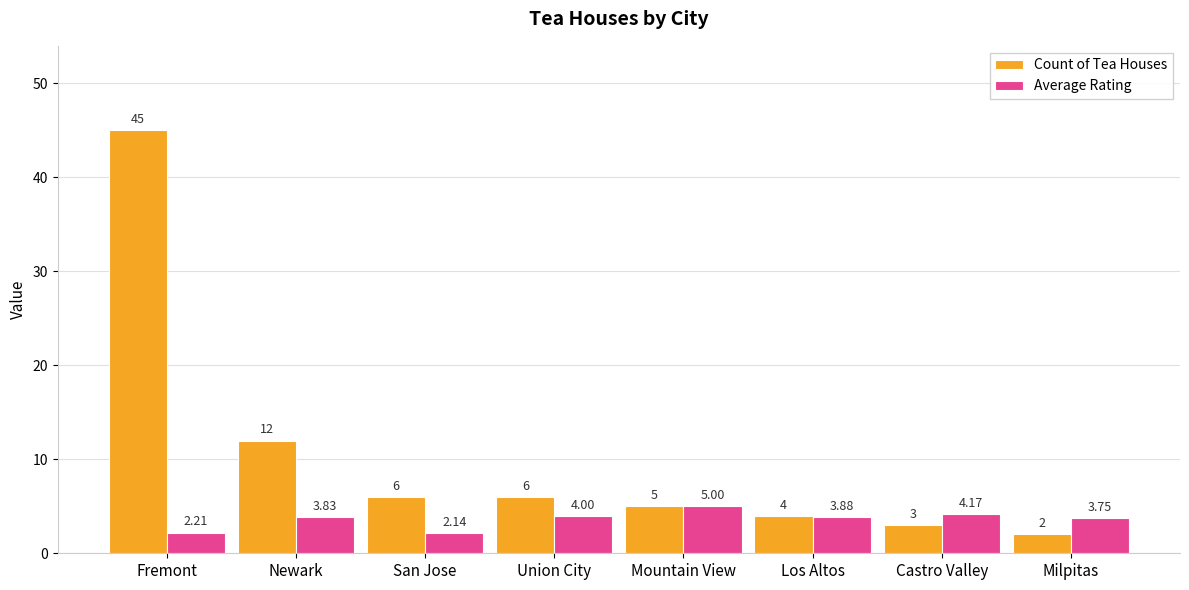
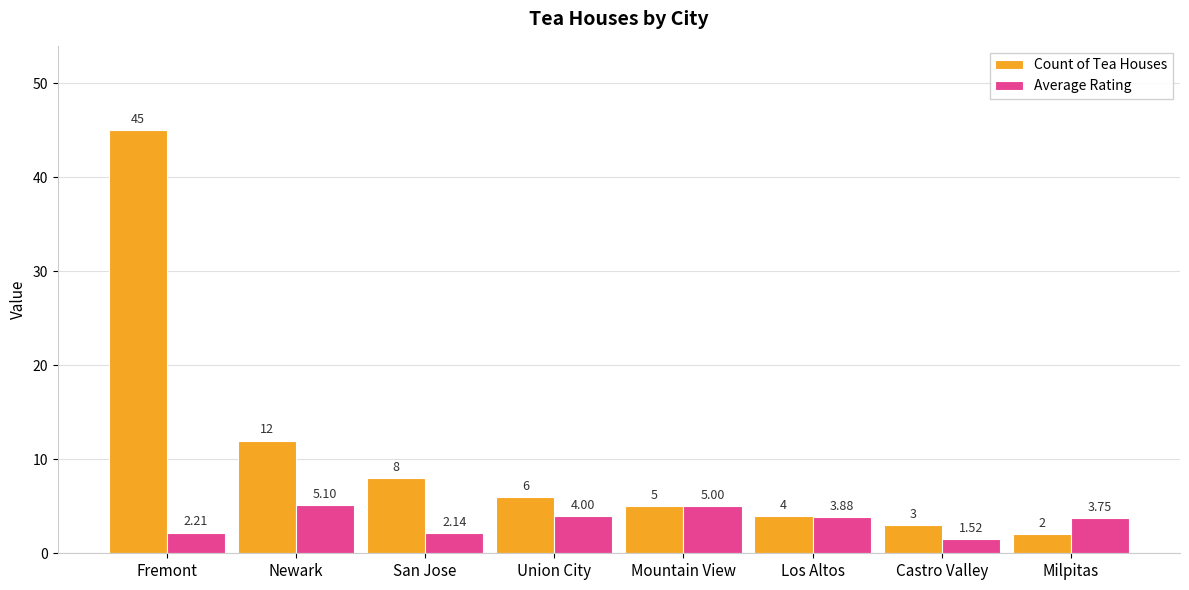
Average Rating, Newark: 3.83 -> 5.10
Count of Tea Houses, San Jose: 6 -> 8
Average Rating, Castro Valley: 4.17 -> 1.52
